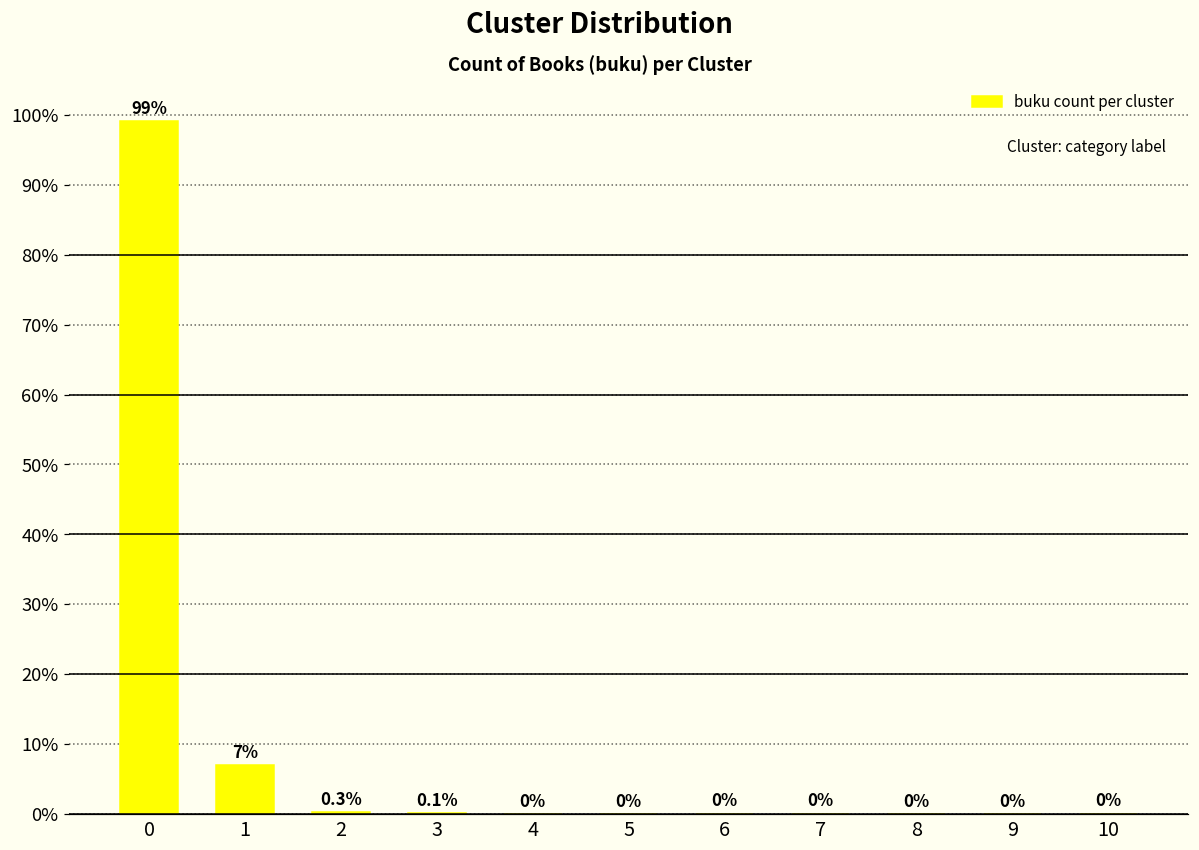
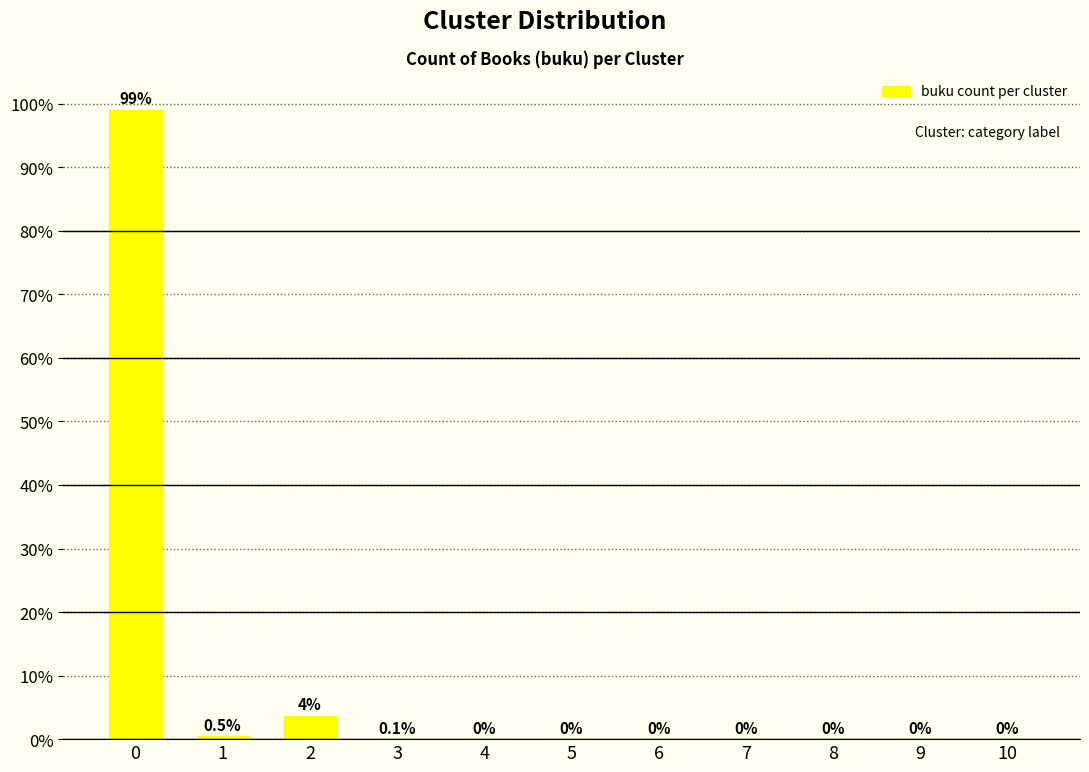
1: 7% -> 0.5%
2: 0.3% -> 4%
